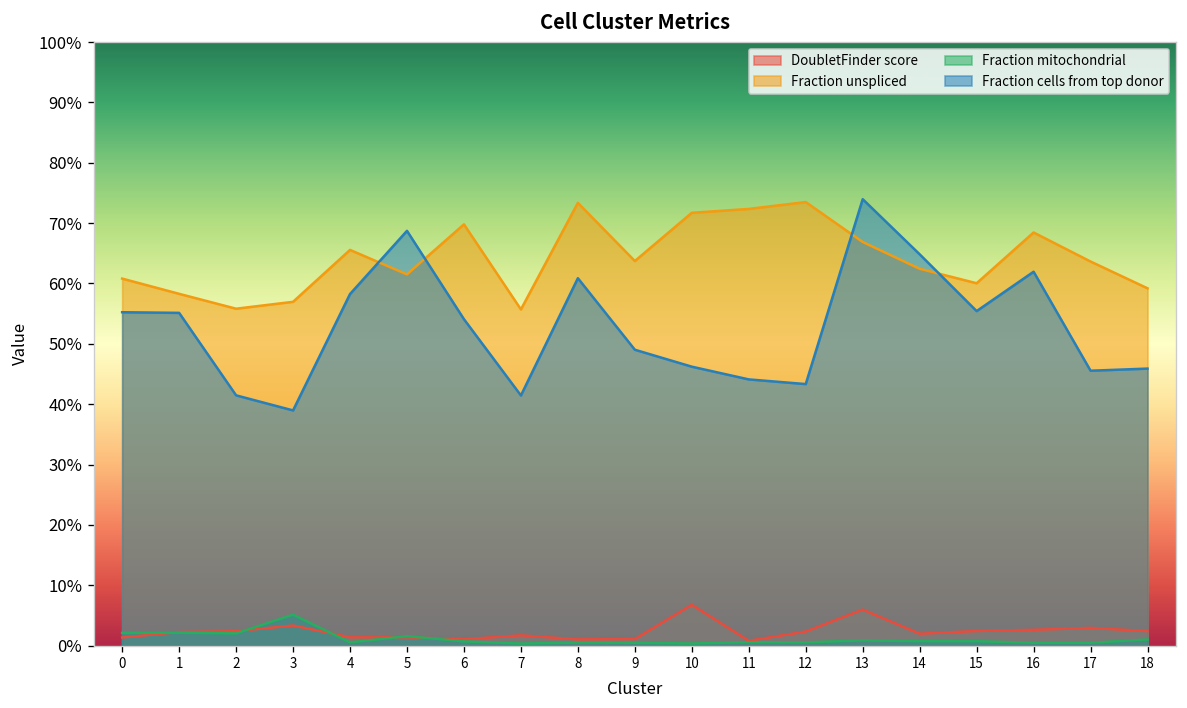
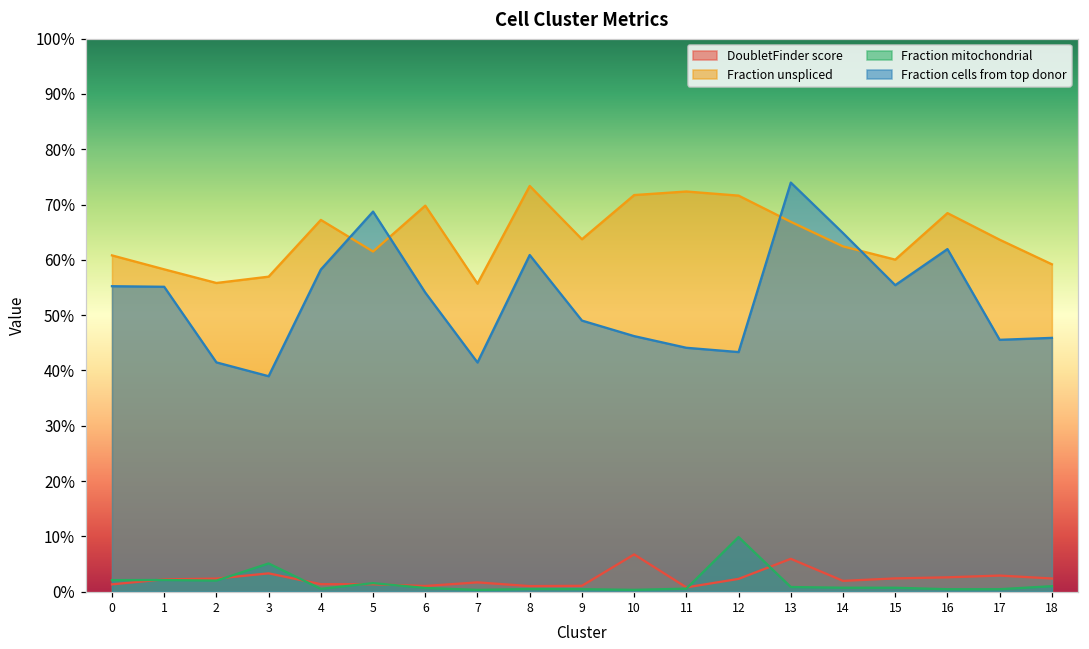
Fraction unspliced, 4: 66% -> 67%
Fraction unspliced, 12: 73% -> 72%
Fraction mitochondrial, 12: 1% -> 10%
